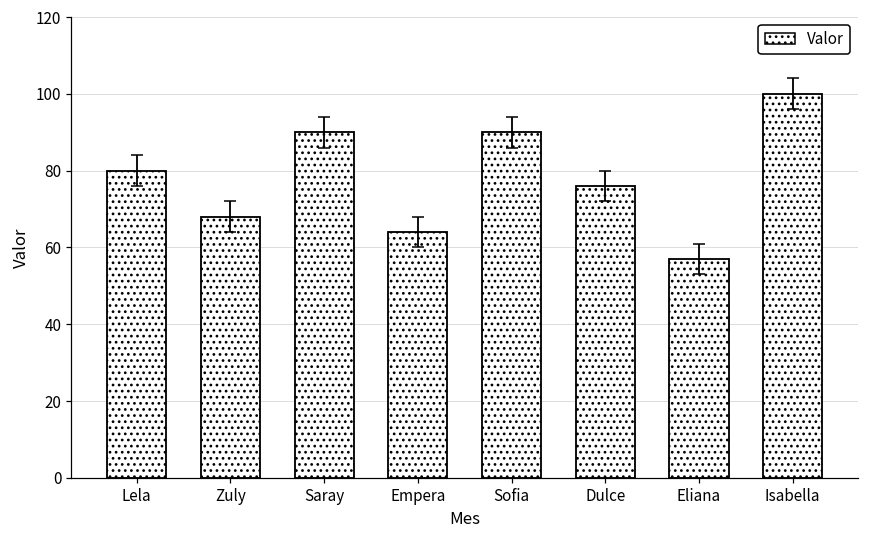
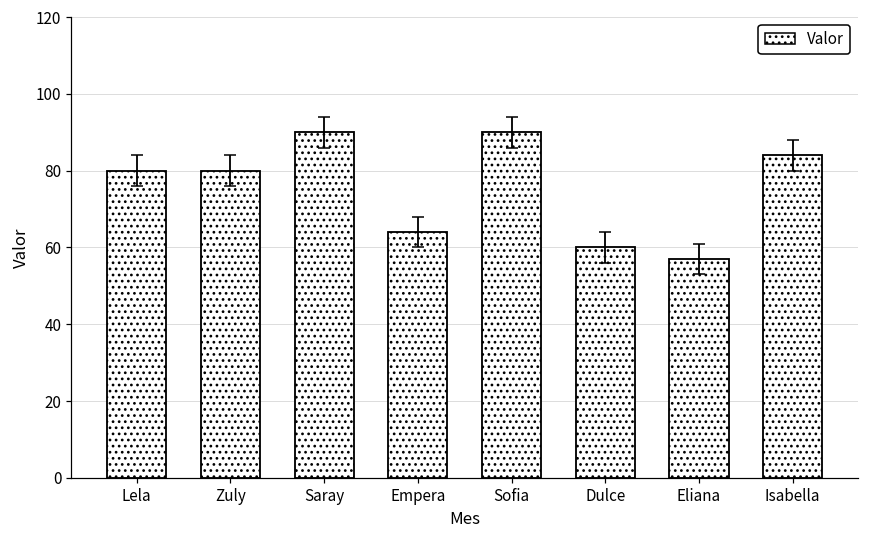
Valor, Zuly: 68 -> 80
Valor, Dulce: 76 -> 60
Valor, Isabella: 100 -> 84
